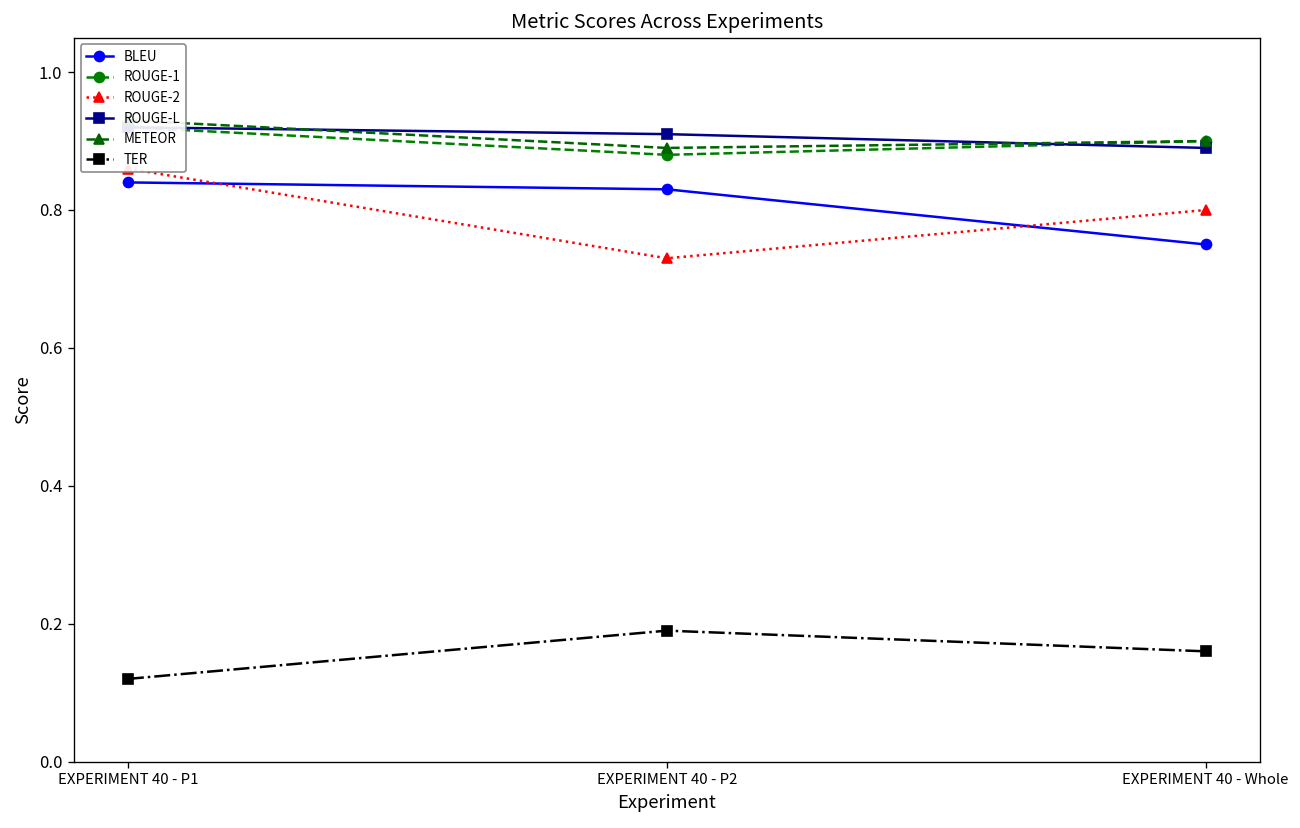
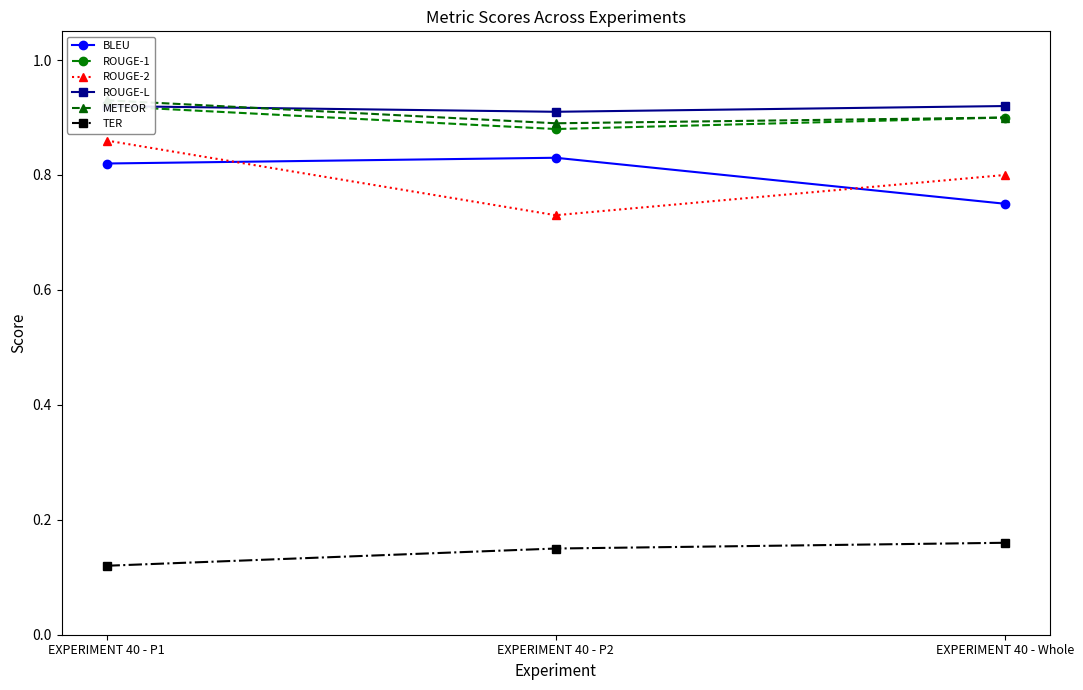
BLEU, EXPERIMENT 40 - P1: 0.84 -> 0.82
TER, EXPERIMENT 40 - P2: 0.19 -> 0.15
ROUGE-L, EXPERIMENT 40 - Whole: 0.89 -> 0.92
